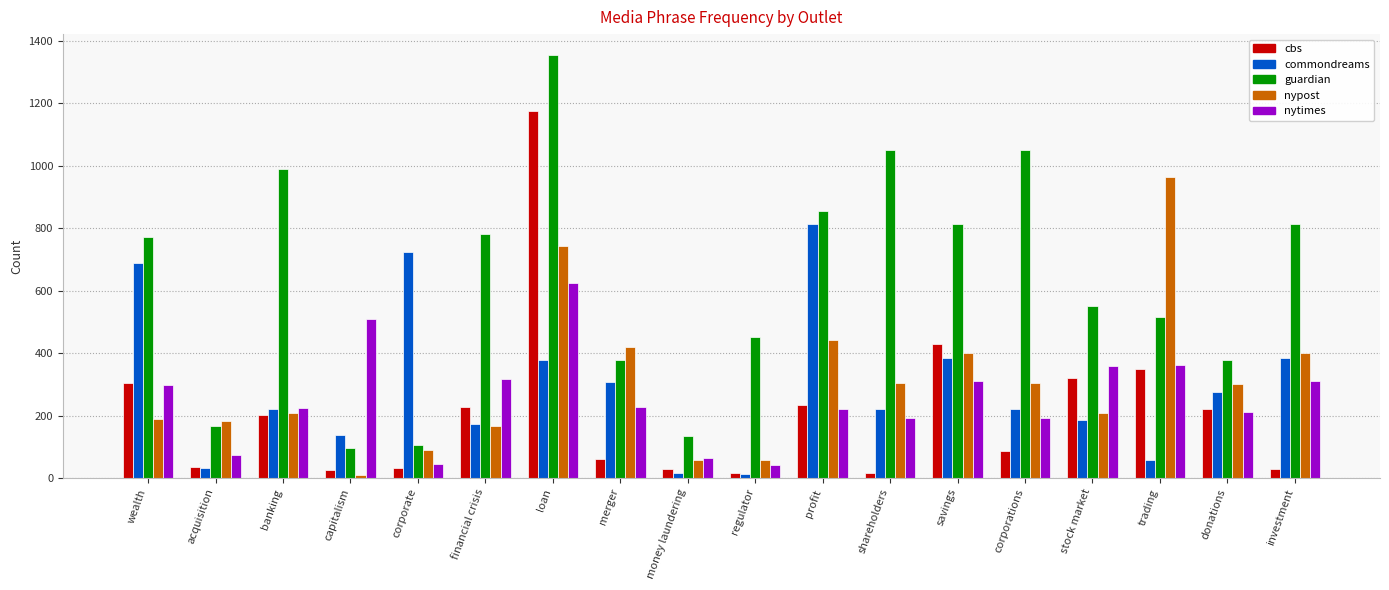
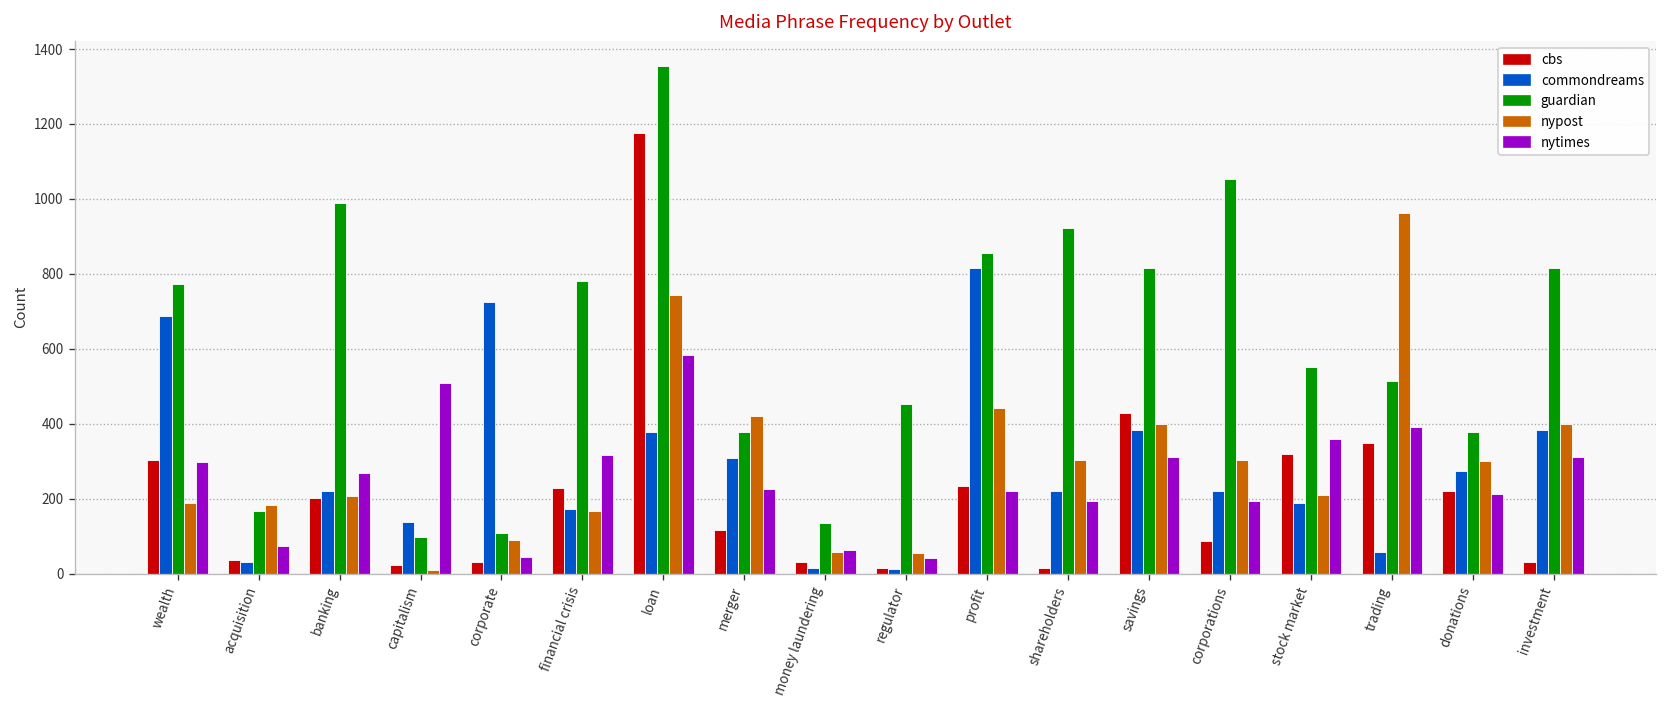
nytimes, banking: 230 -> 270
nytimes, loan: 620 -> 580
cbs, merger: 60 -> 120
guardian, shareholders: 1050 -> 920
nytimes, trading: 360 -> 390
